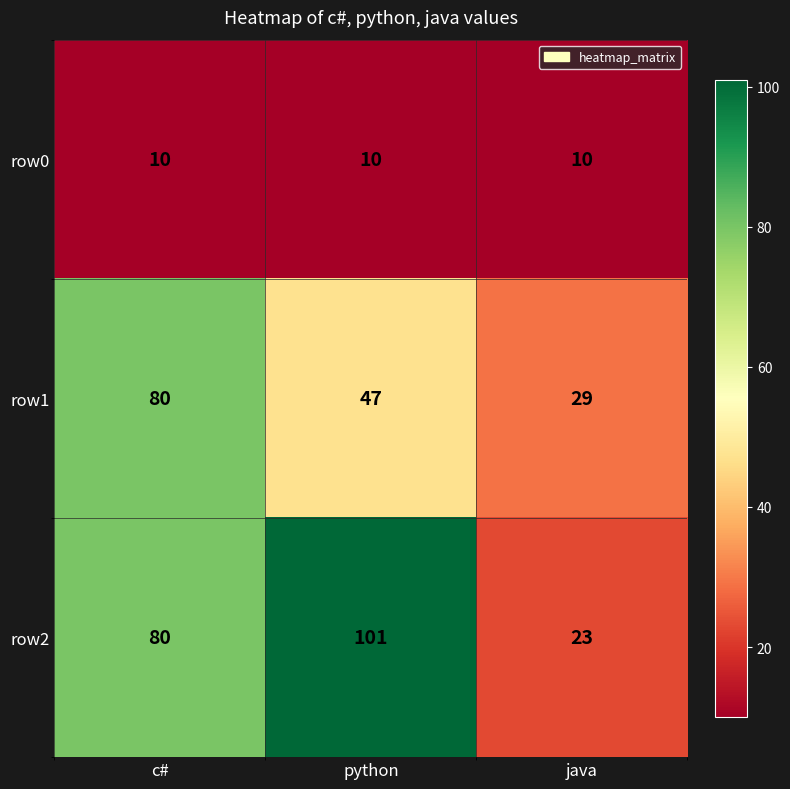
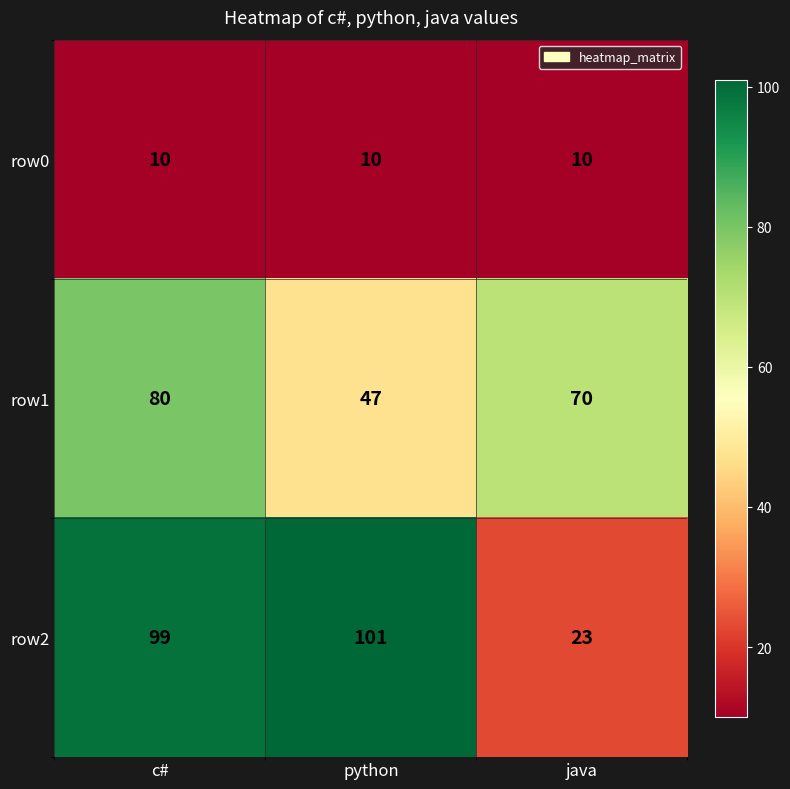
row1, java: 29 -> 70
row2, c#: 80 -> 99
